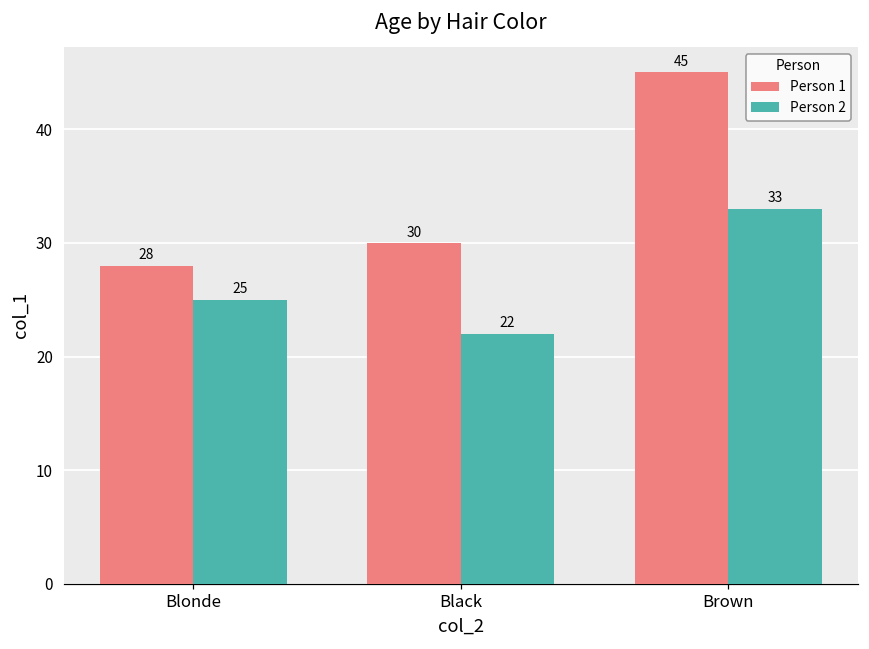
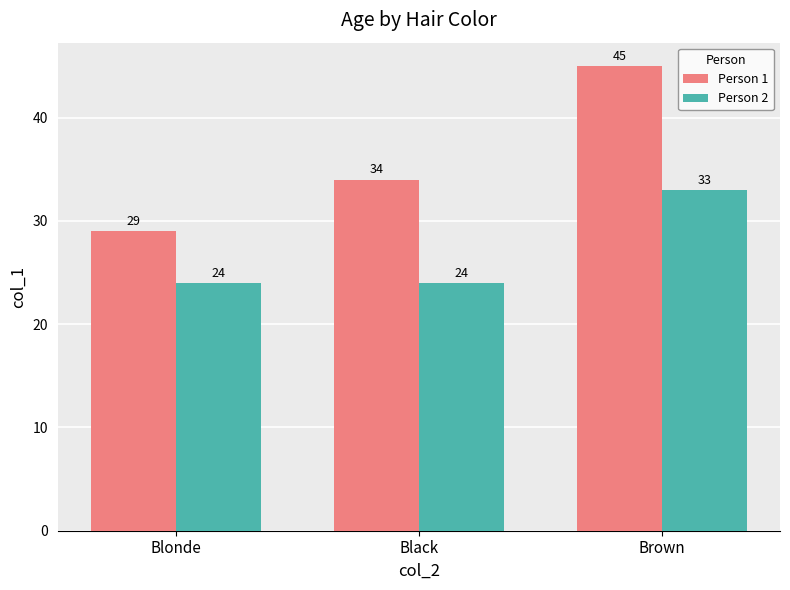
Person 1, Blonde: 28 -> 29
Person 2, Blonde: 25 -> 24
Person 1, Black: 30 -> 34
Person 2, Black: 22 -> 24
